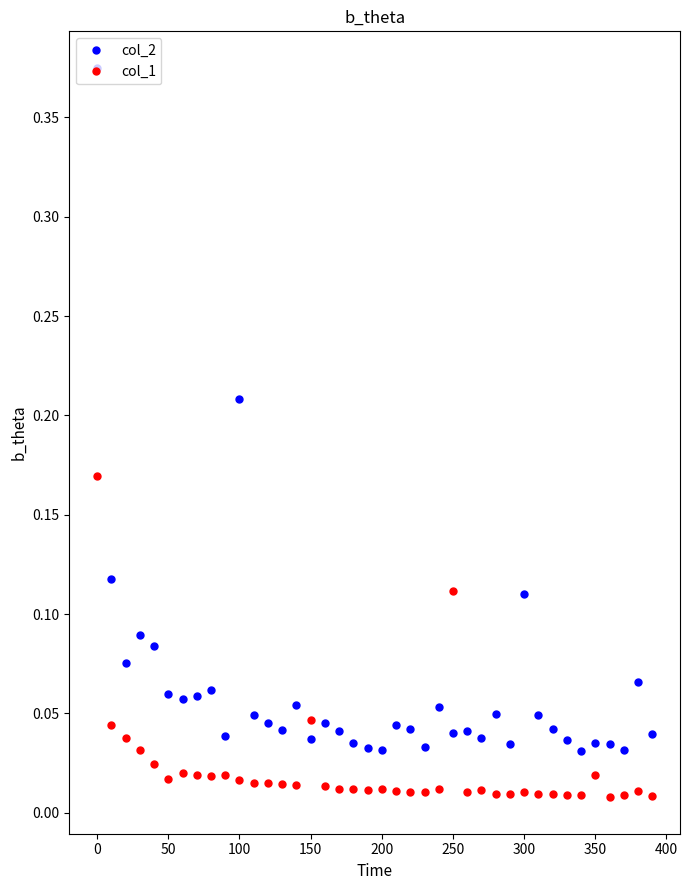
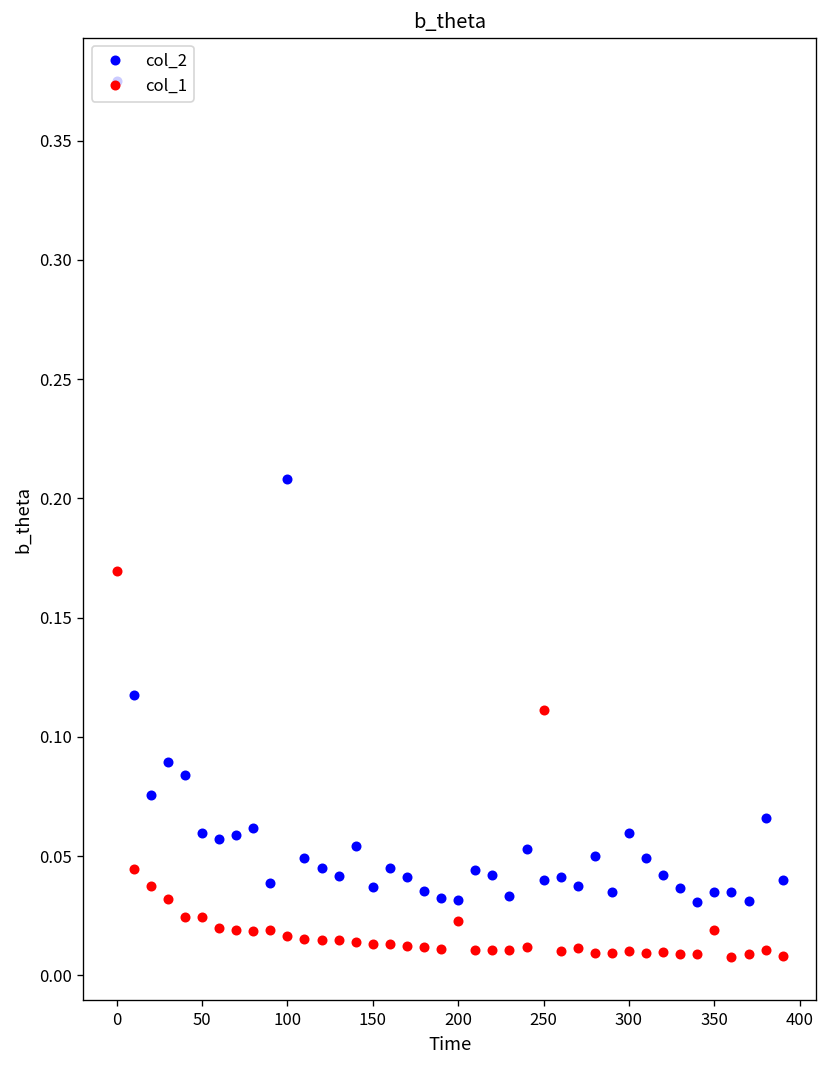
col_1, 50: 0.017 -> 0.024
col_1, 150: 0.047 -> 0.013
col_1, 200: 0.012 -> 0.023
col_2, 300: 0.110 -> 0.060
